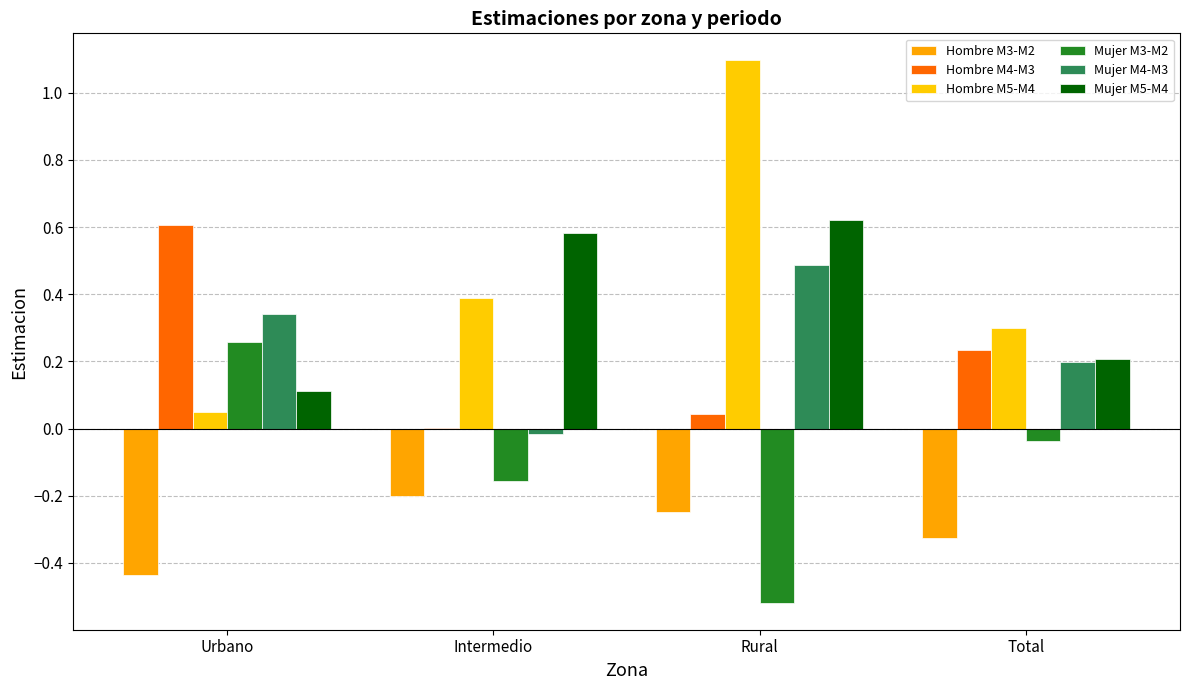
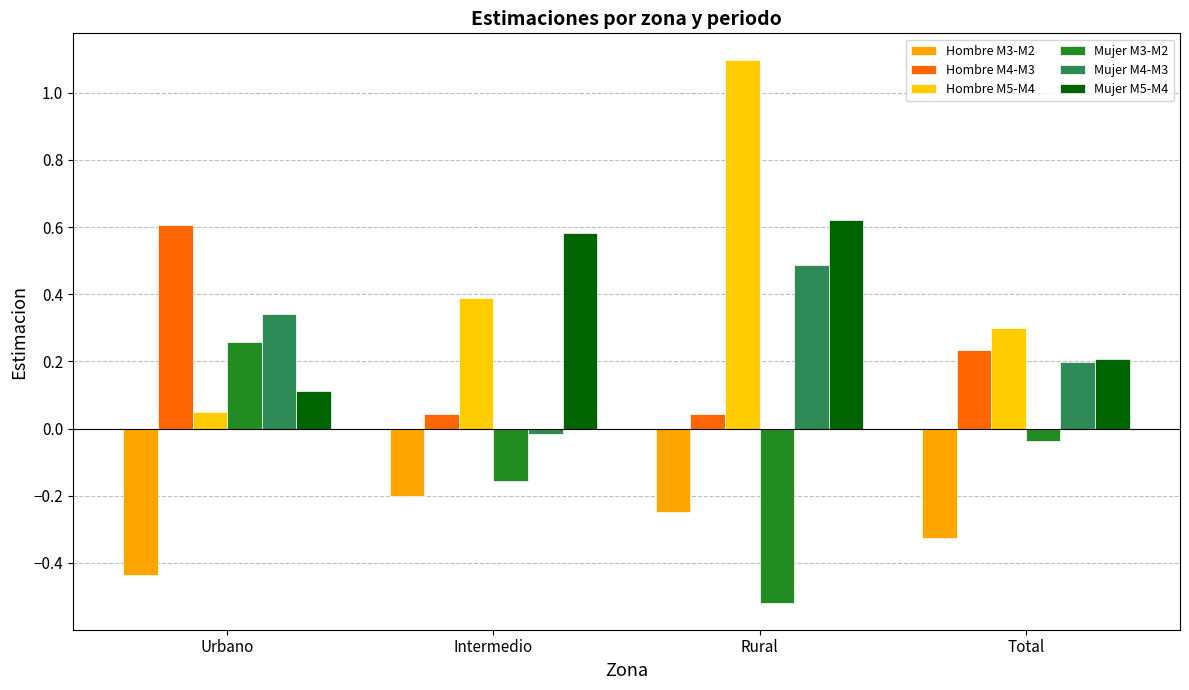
Hombre M4-M3, Intermedio: 0.00 -> 0.04
